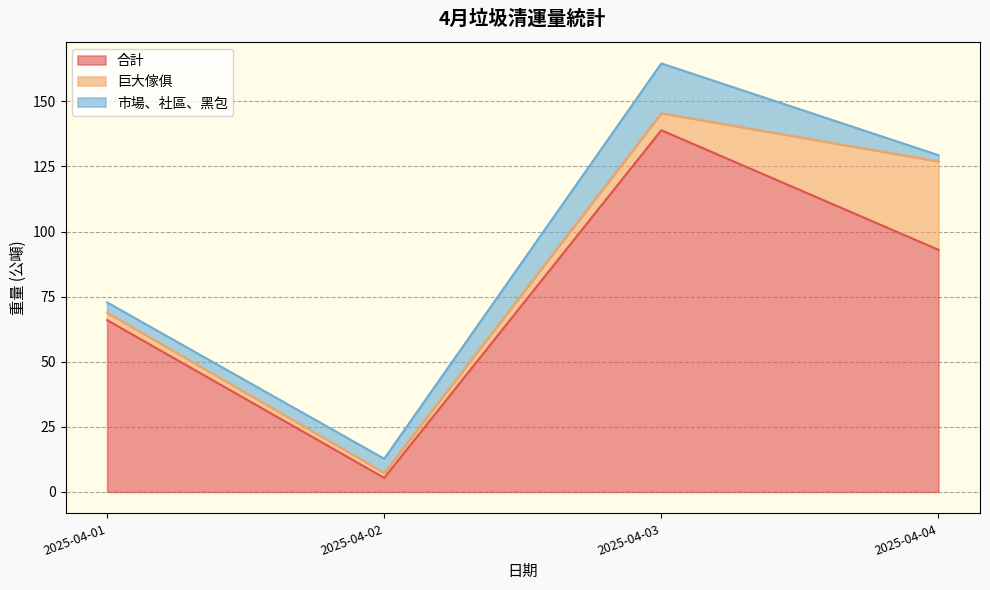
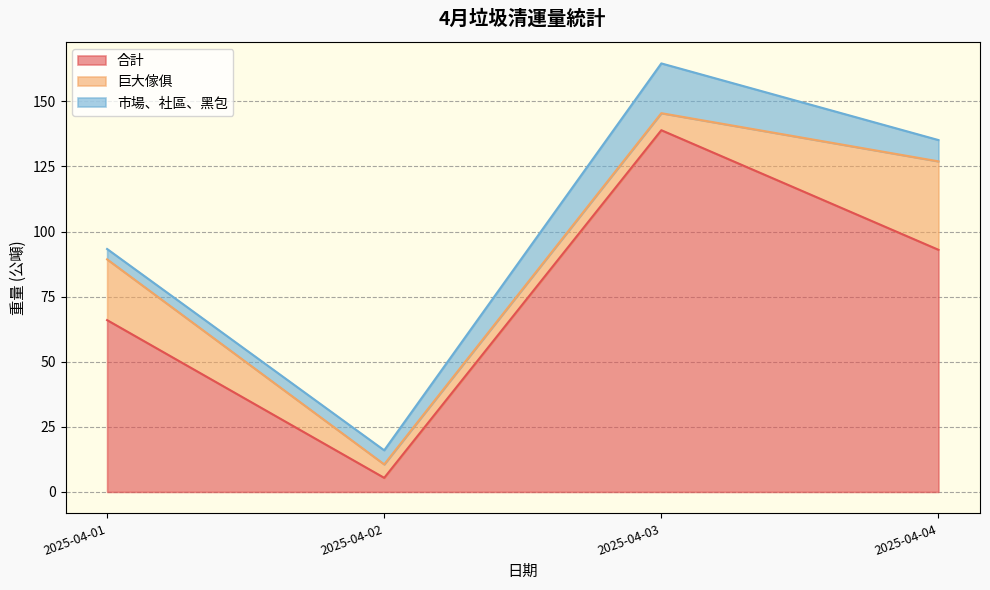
巨大傢俱, 2025-04-01: 3 -> 23
巨大傢俱, 2025-04-02: 2 -> 5
市場、社區、黑包, 2025-04-04: 2 -> 8
